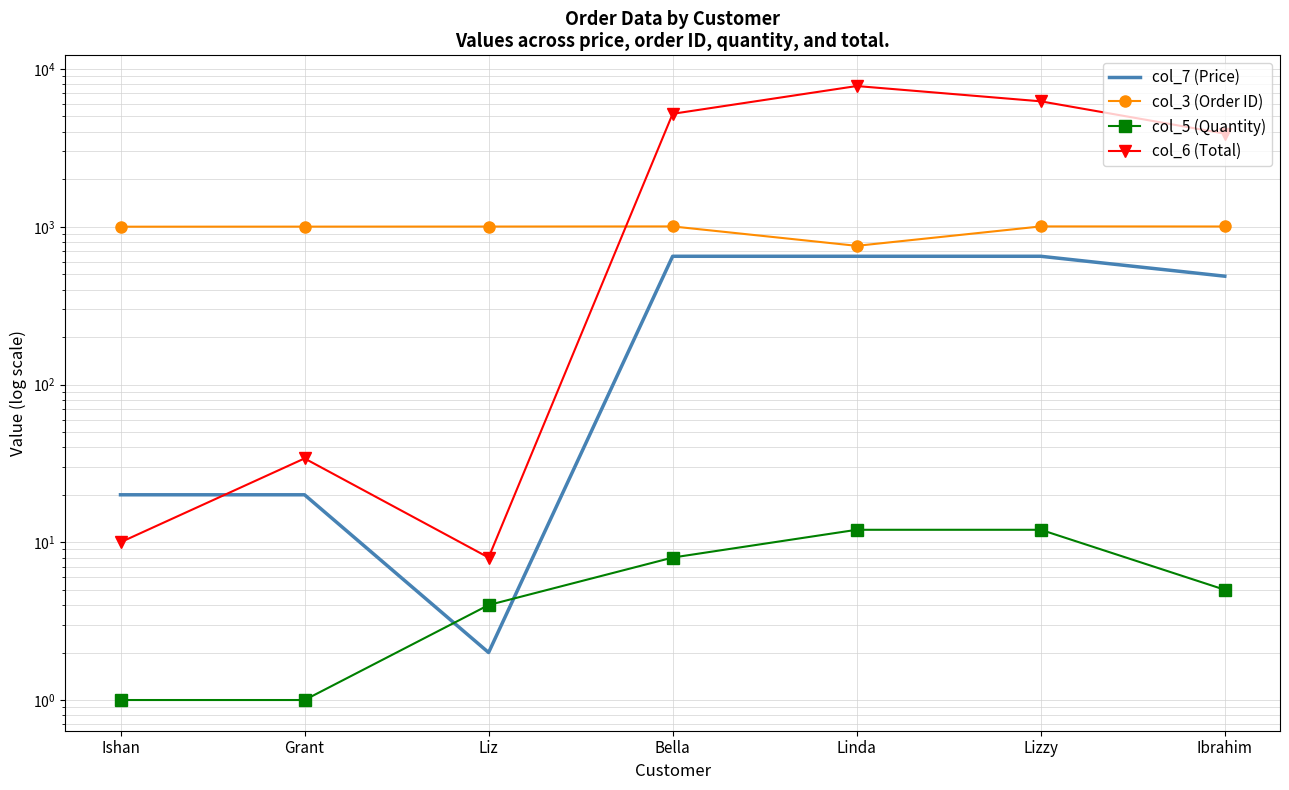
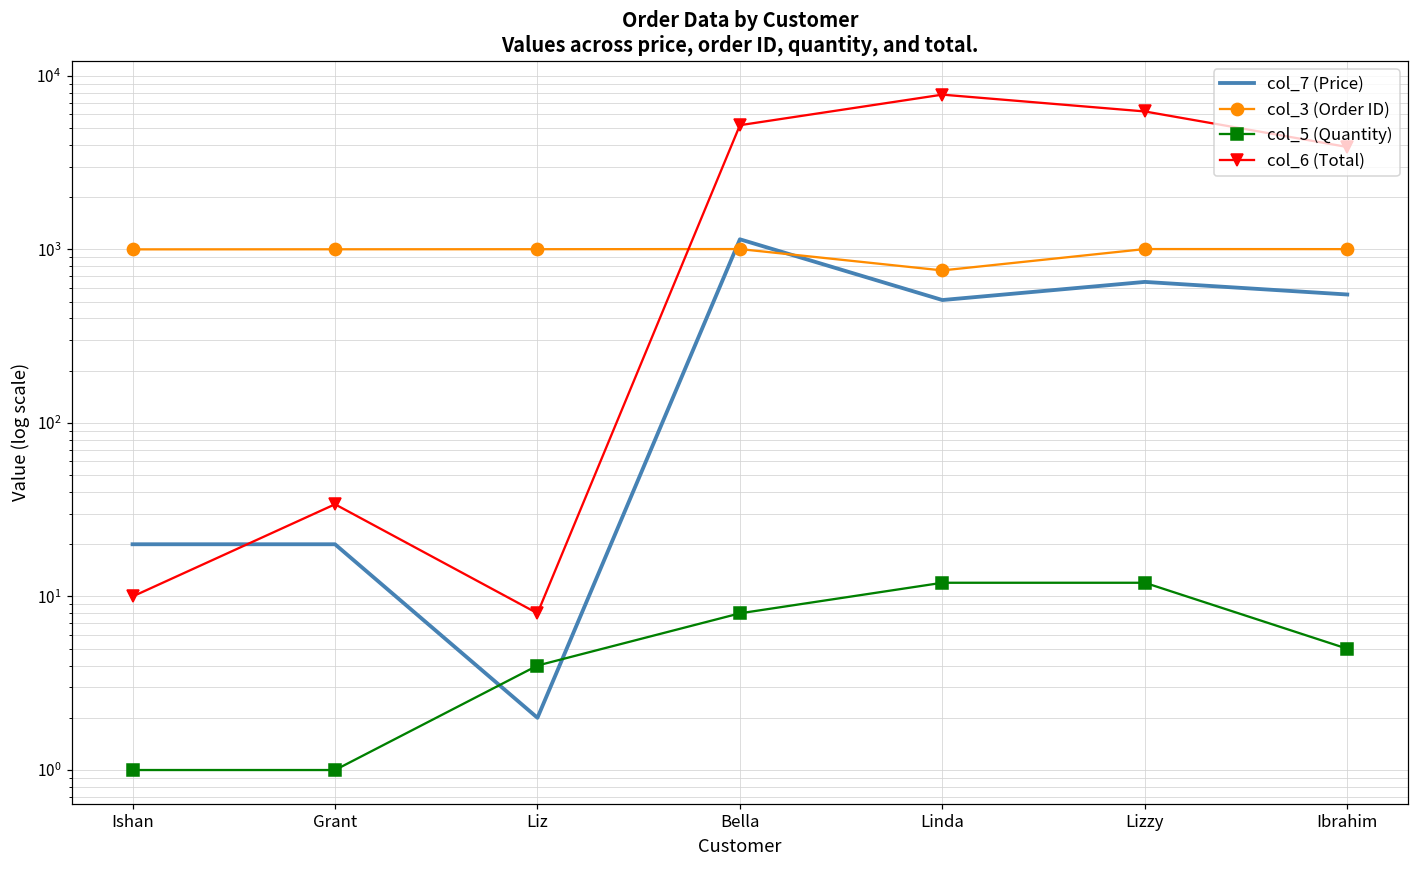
col_7 (Price), Bella: 650 -> 1100
col_7 (Price), Linda: 650 -> 510
col_7 (Price), Ibrahim: 490 -> 550
